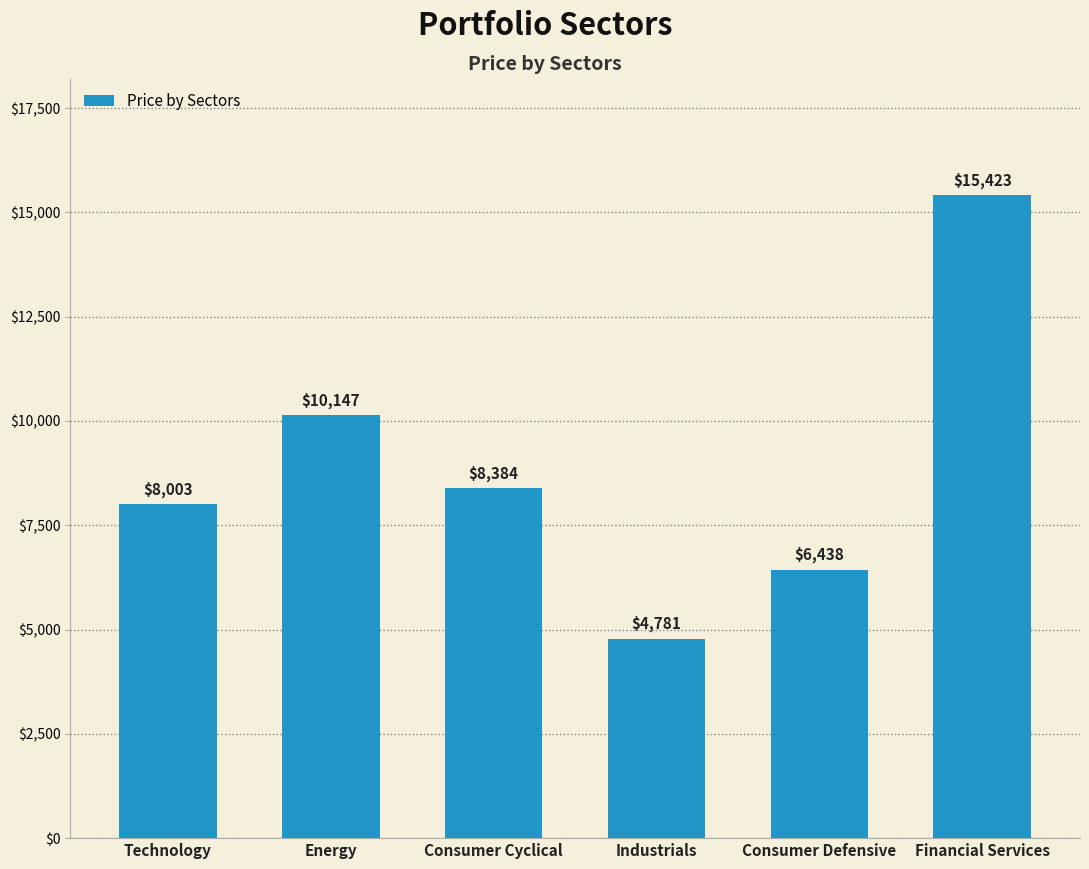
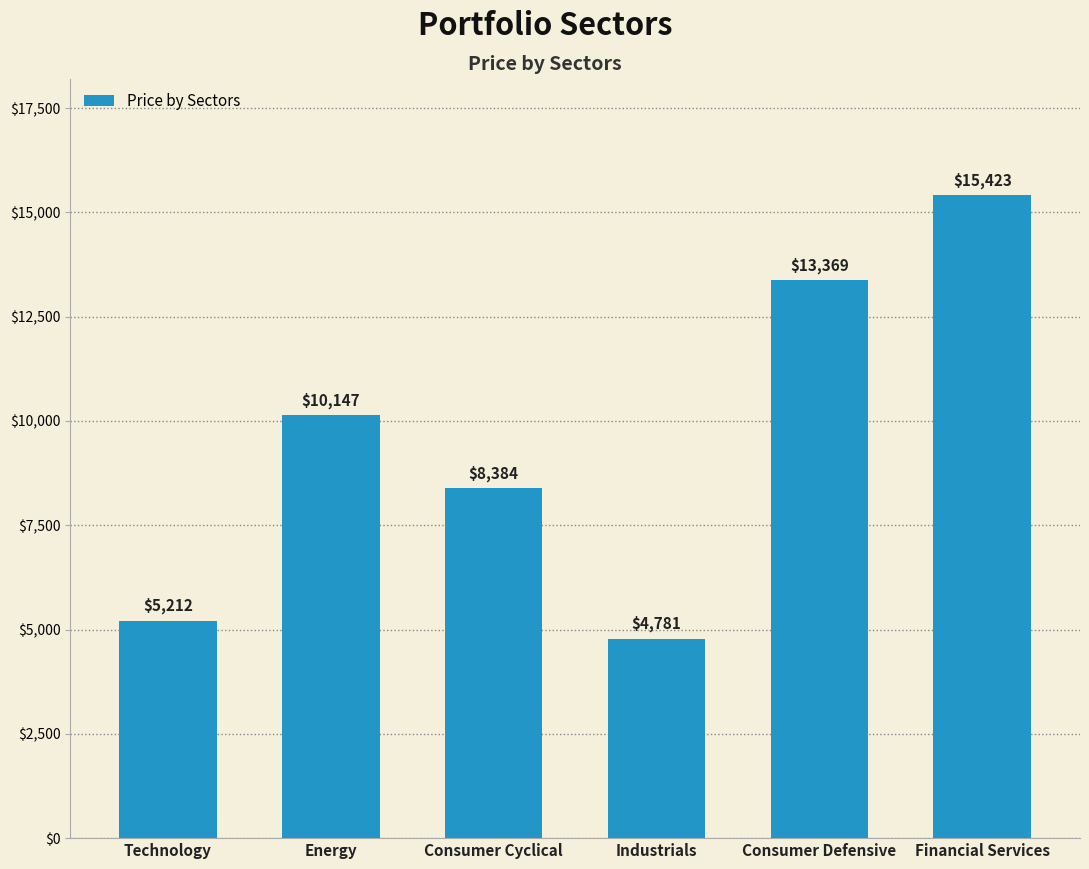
Technology: $8,003 -> $5,212
Consumer Defensive: $6,438 -> $13,369
